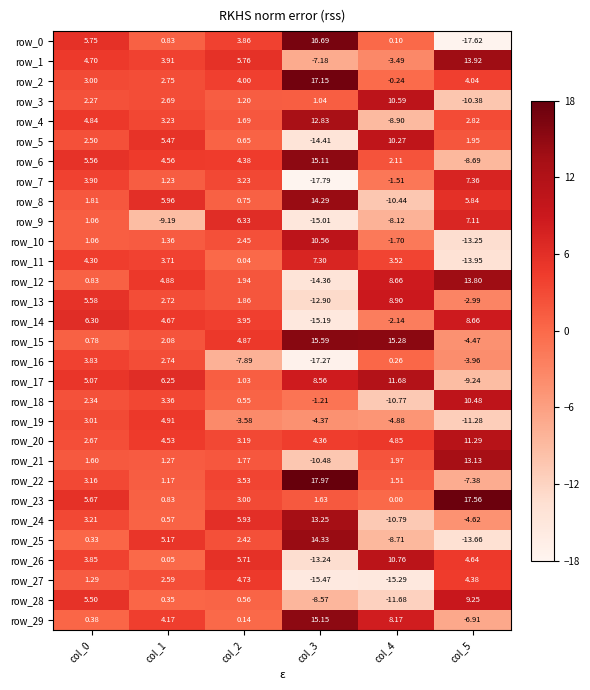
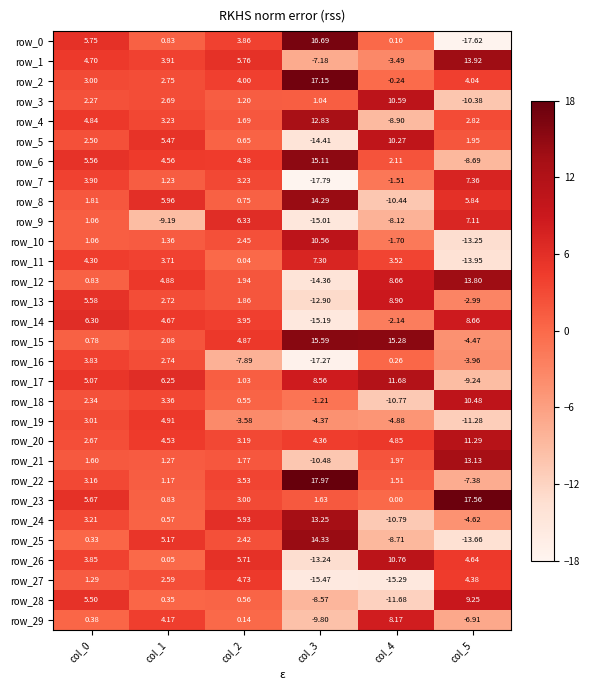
row_29, col_3: 15.15 -> -9.80
